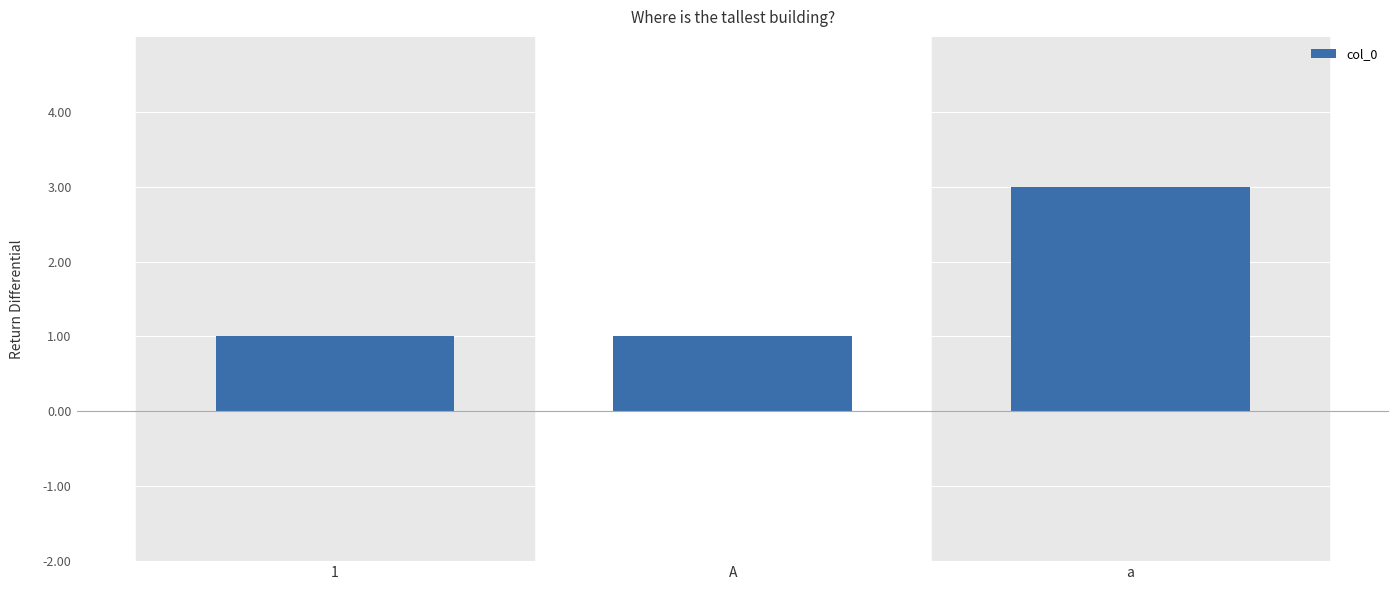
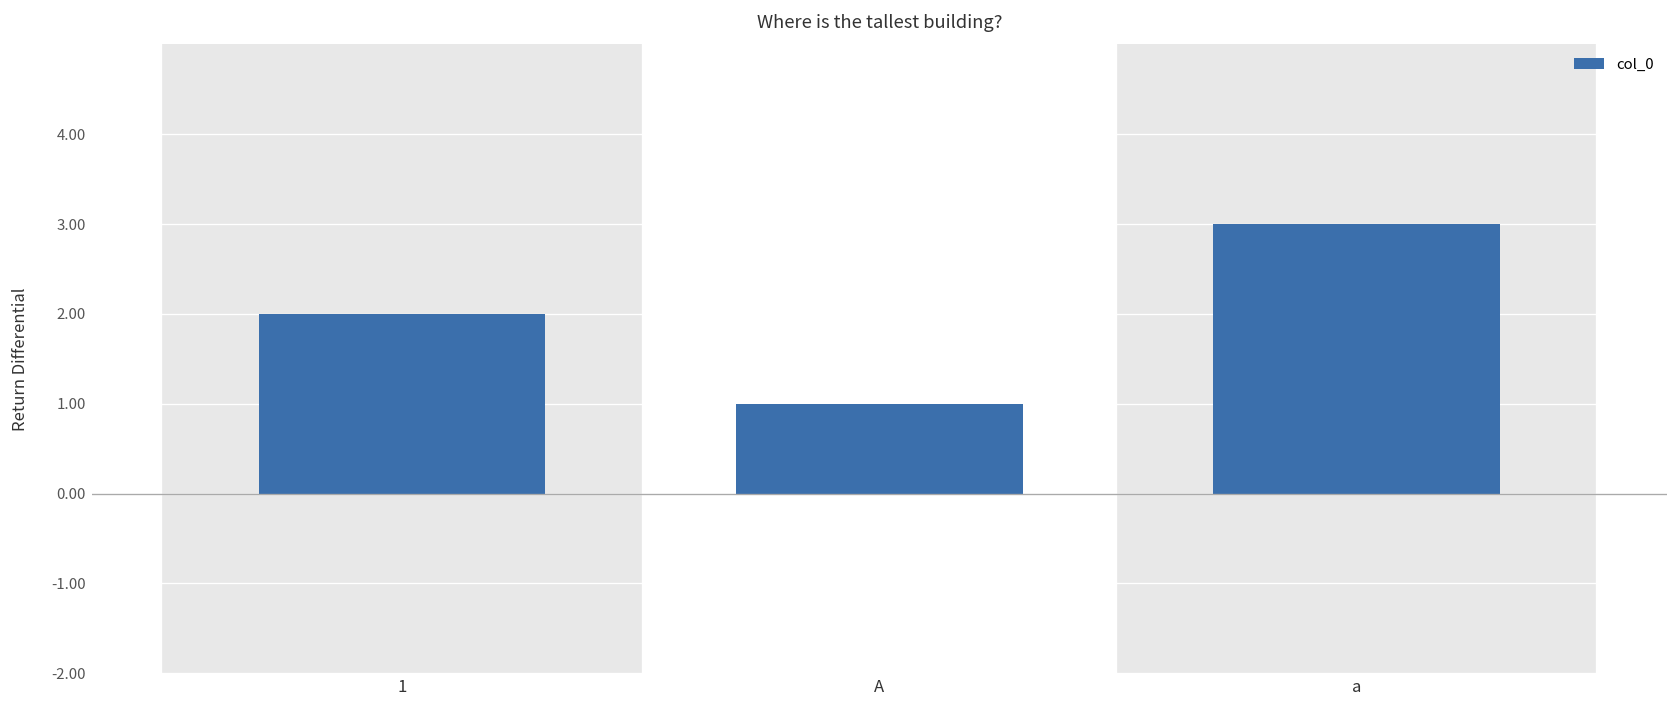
1: 1 -> 2
